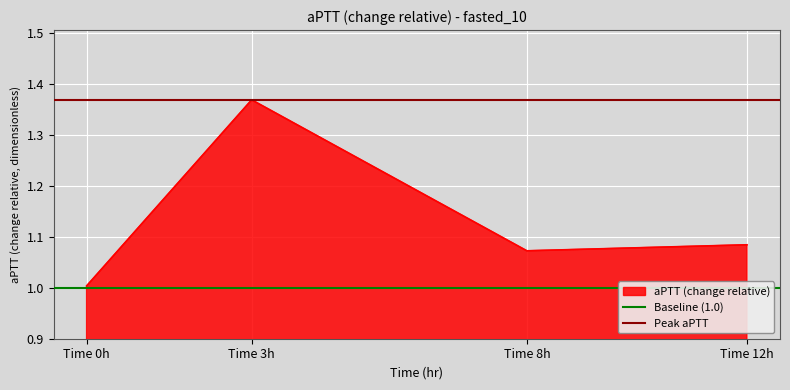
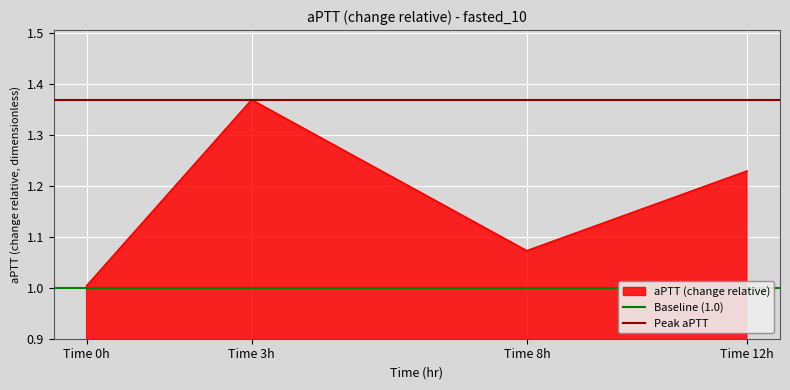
Time 12h: 1.08 -> 1.23
